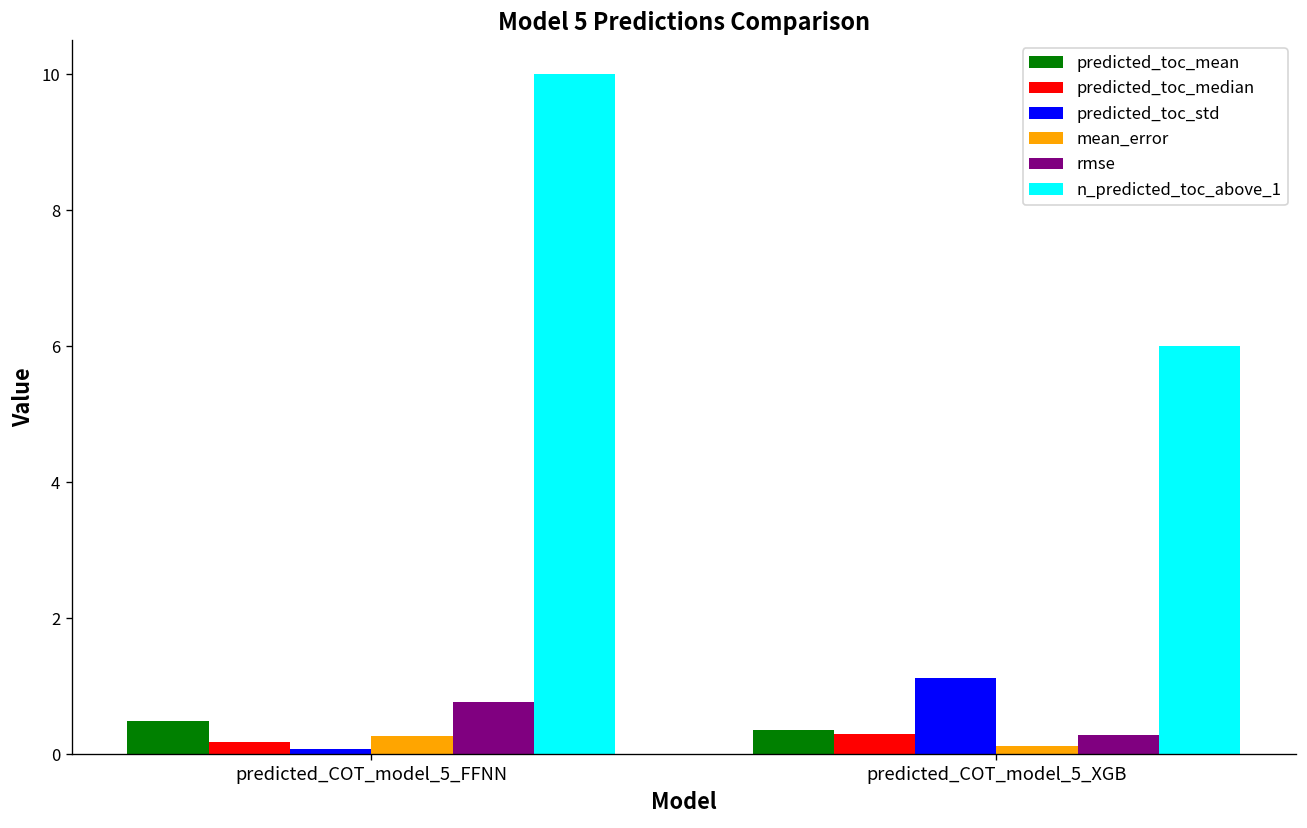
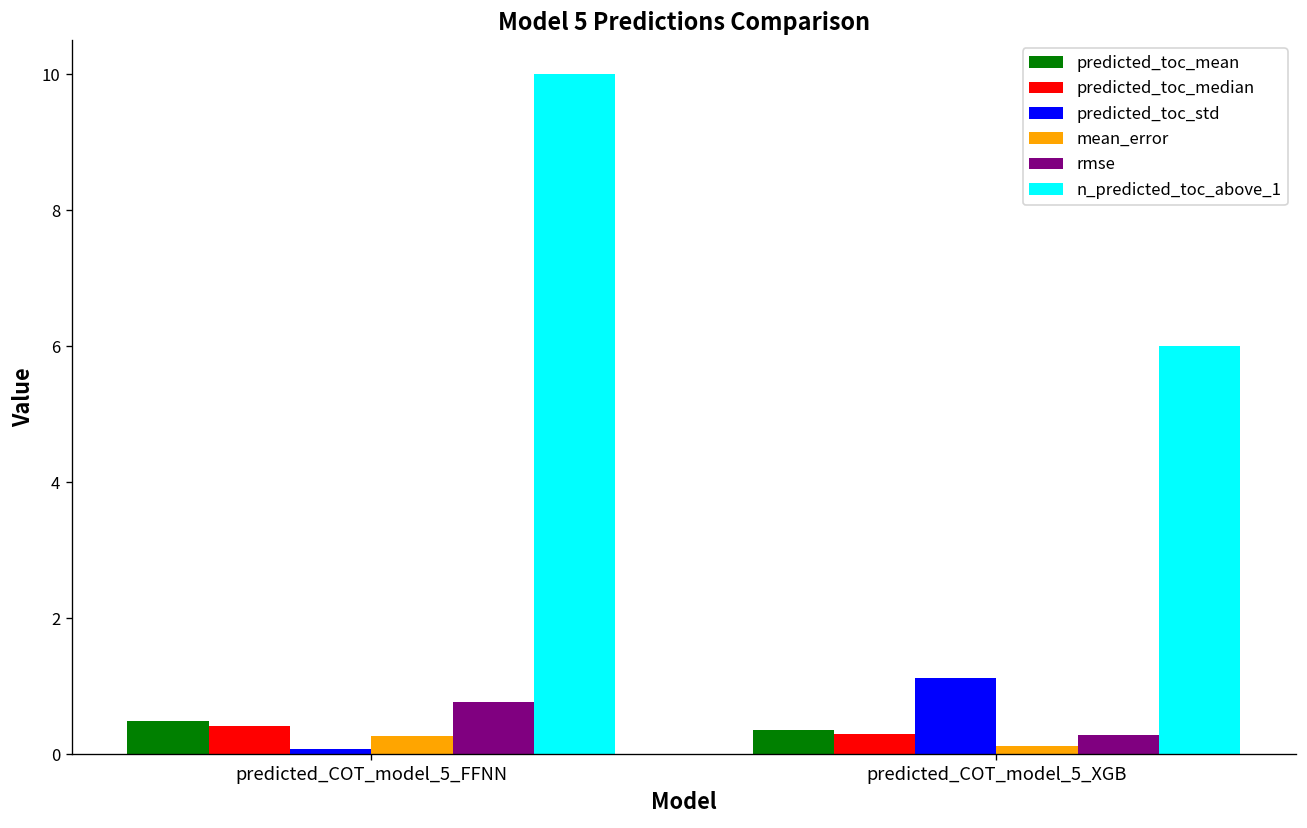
predicted_toc_median, predicted_COT_model_5_FFNN: 0.2 -> 0.4
